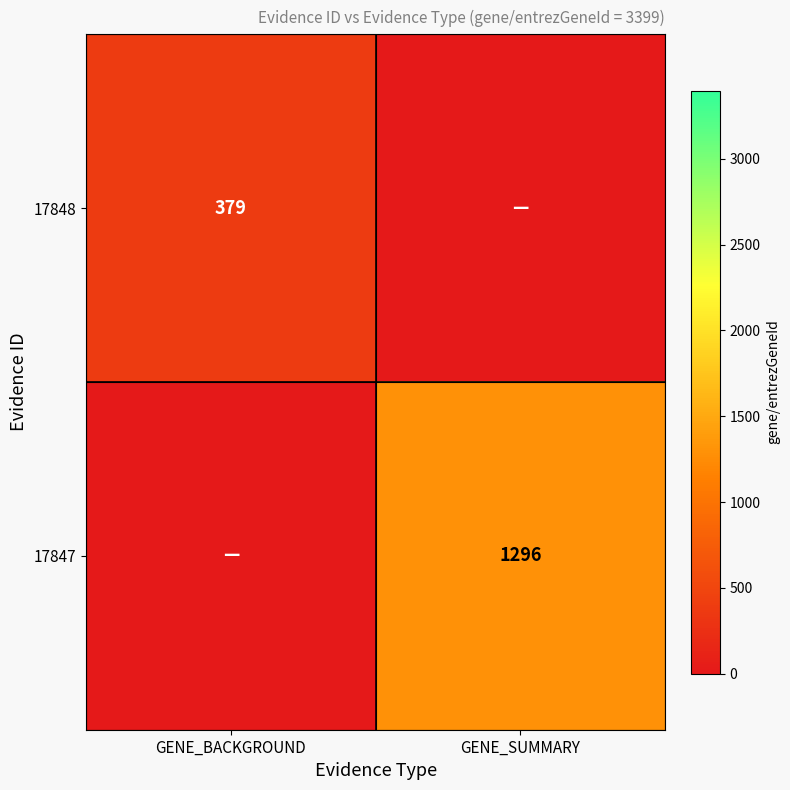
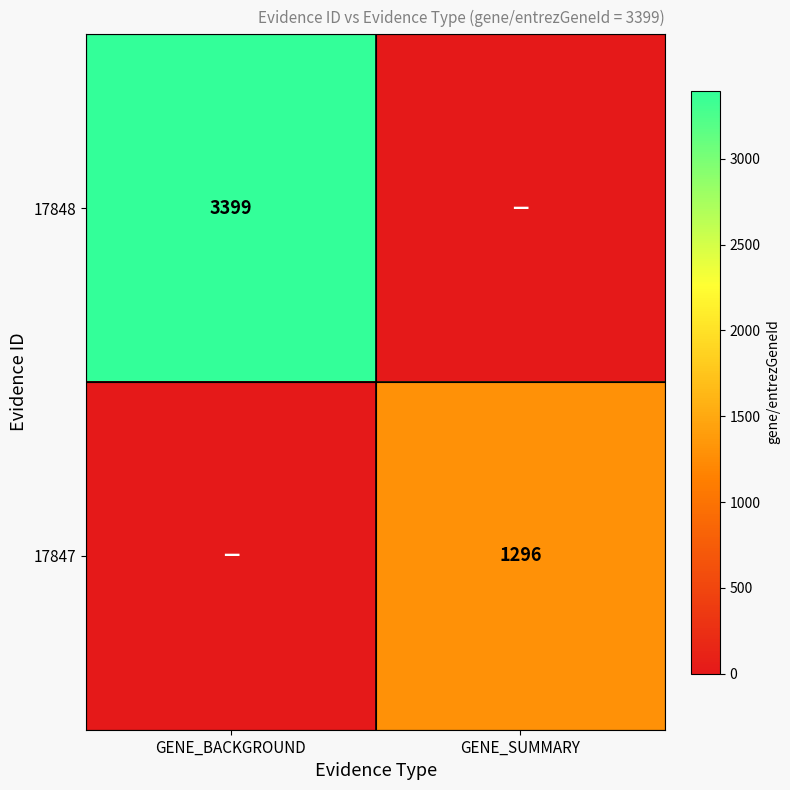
17848, GENE_BACKGROUND: 379 -> 3399
